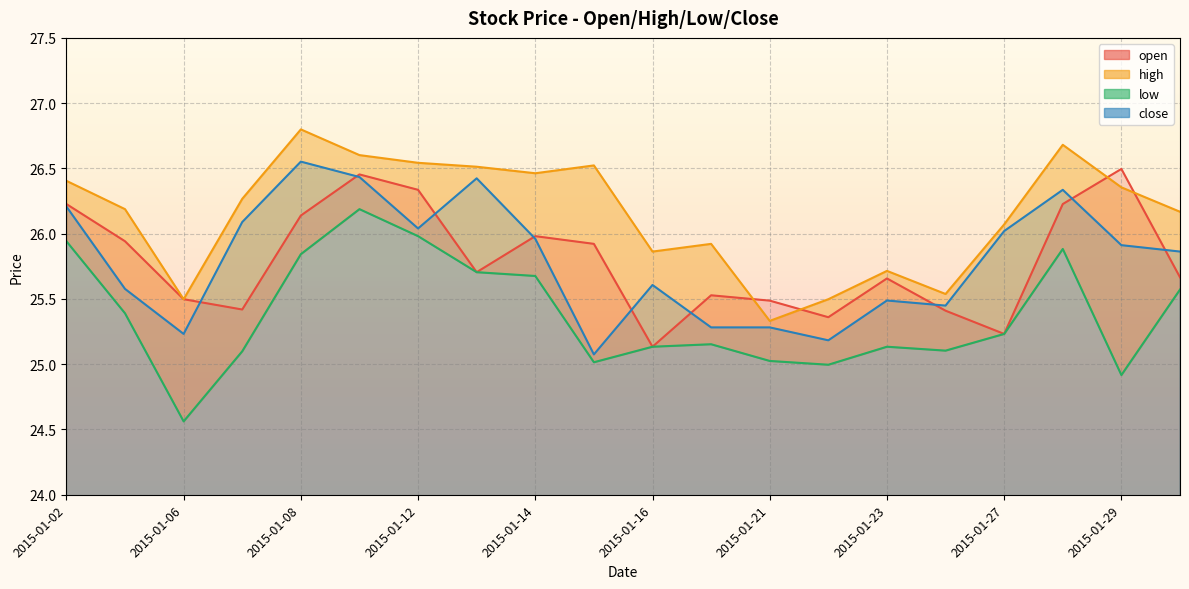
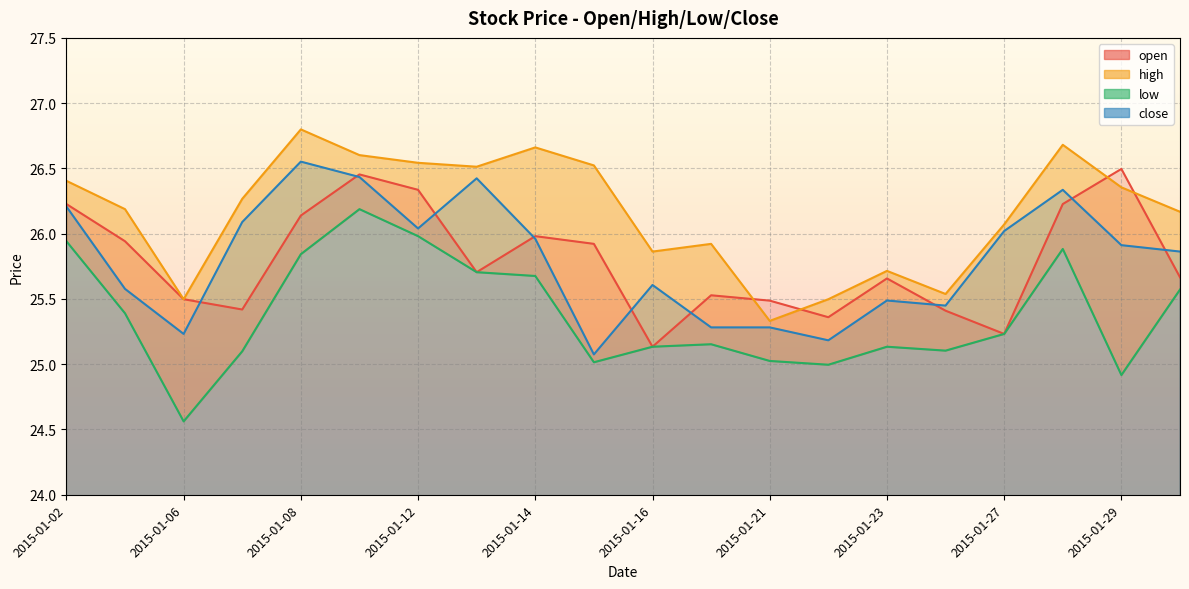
high, 2015-01-14: 26.46 -> 26.66
